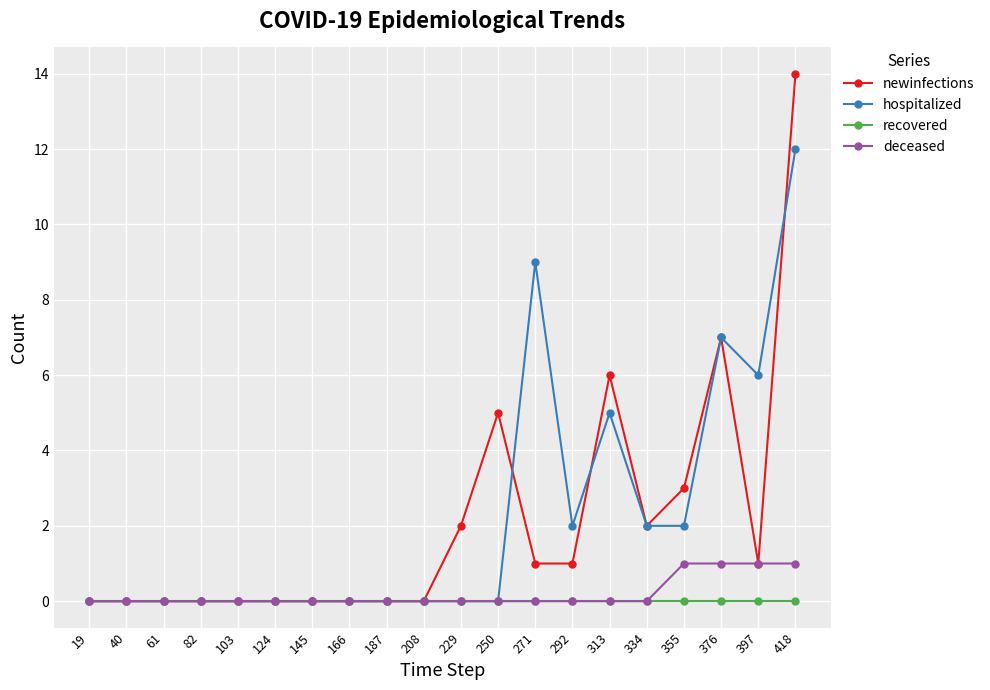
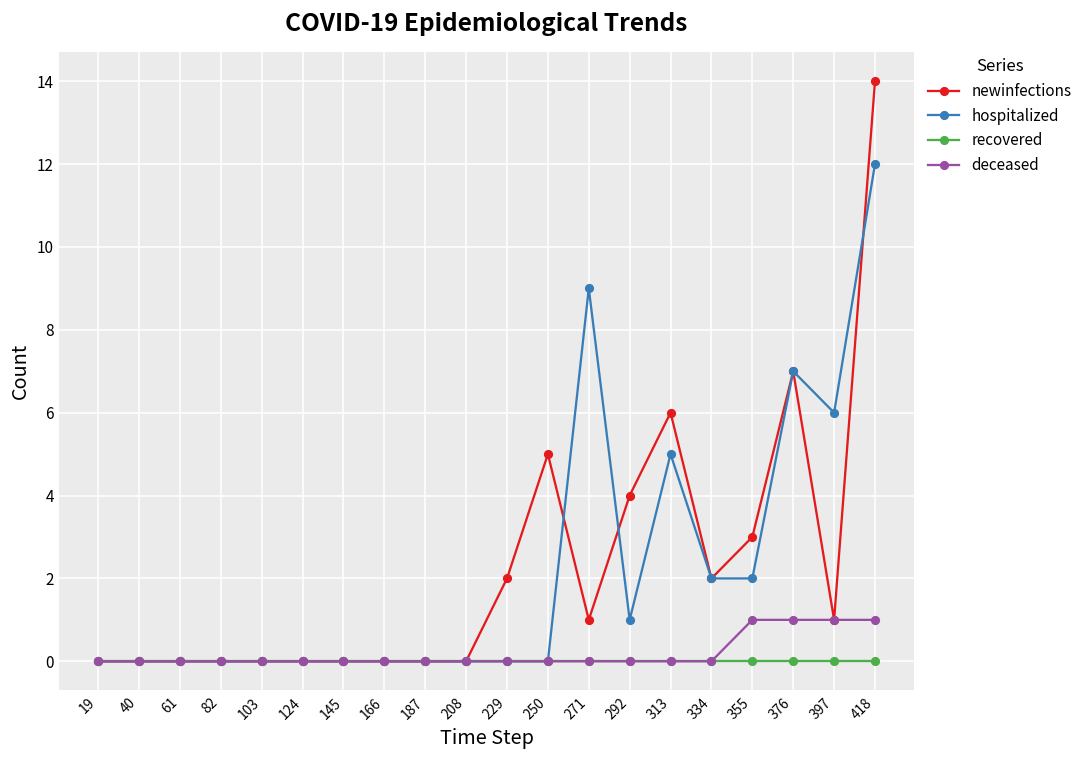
newinfections, 292: 1 -> 4
hospitalized, 292: 2 -> 1
